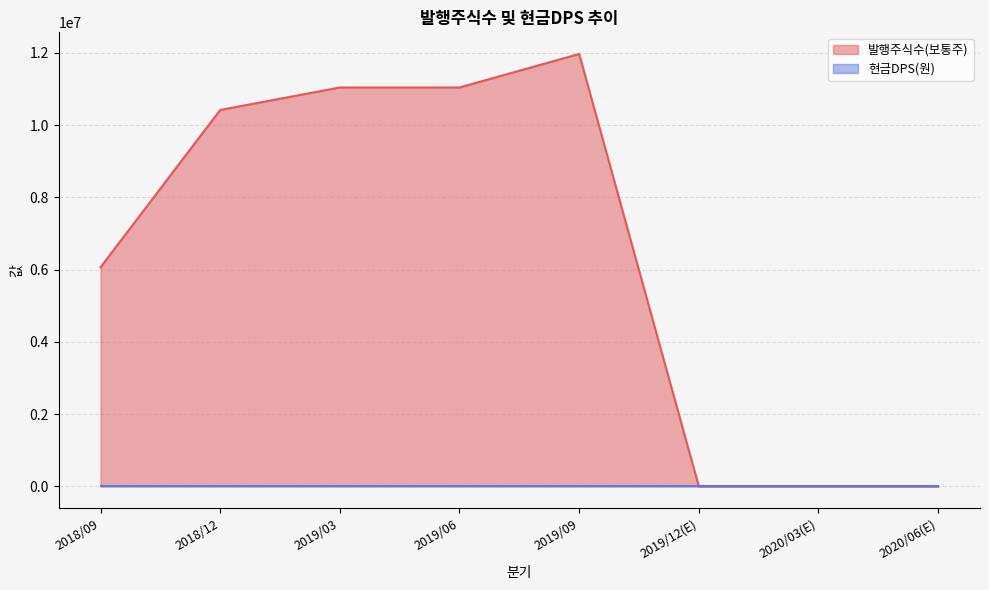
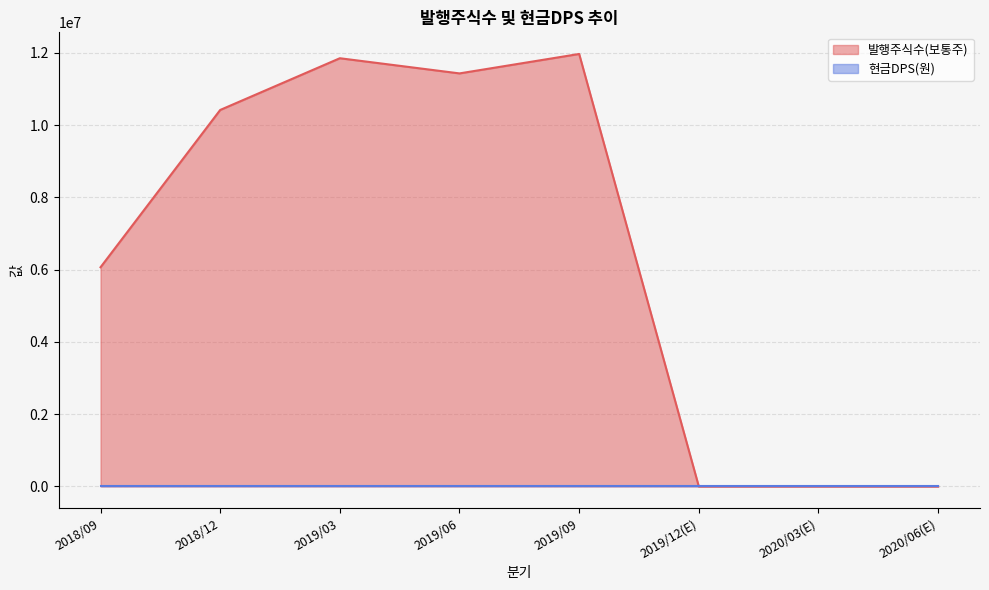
발행주식수(보통주), 2019/03: 11000000 -> 11900000
발행주식수(보통주), 2019/06: 11000000 -> 11400000
